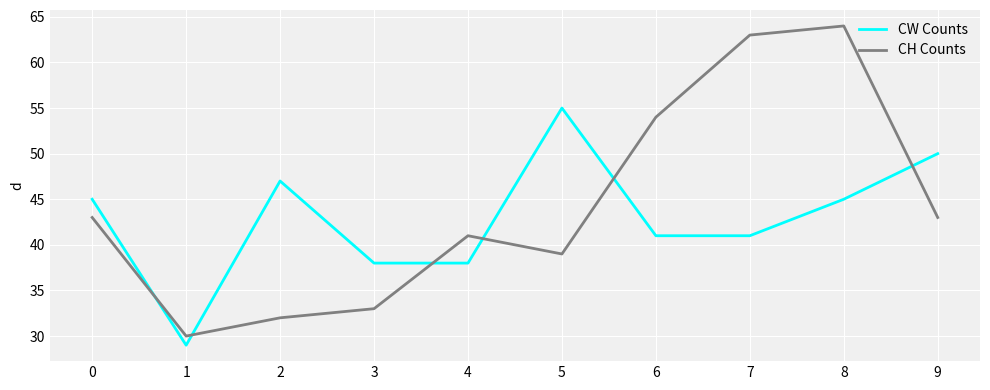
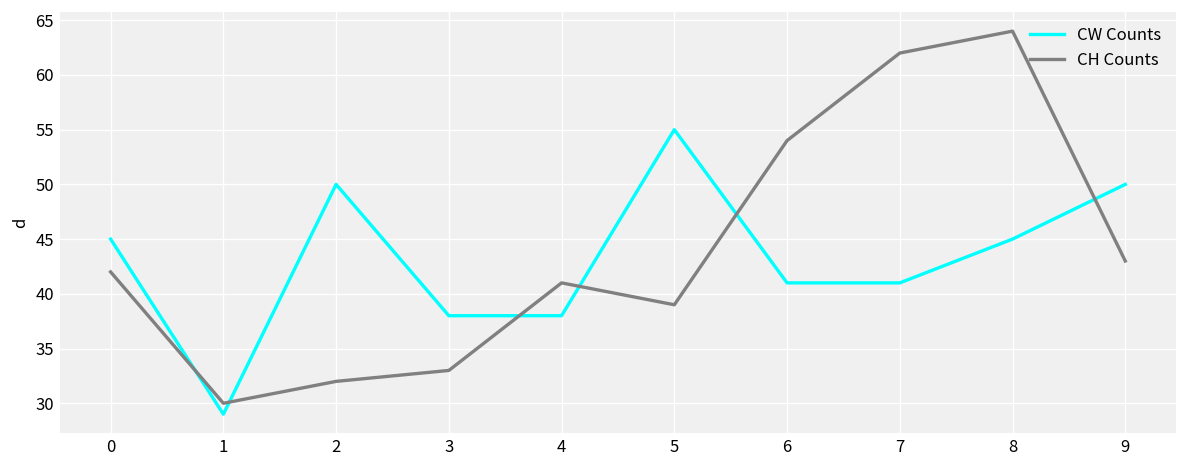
CH Counts, 0: 43 -> 42
CW Counts, 2: 47 -> 50
CH Counts, 7: 63 -> 62
